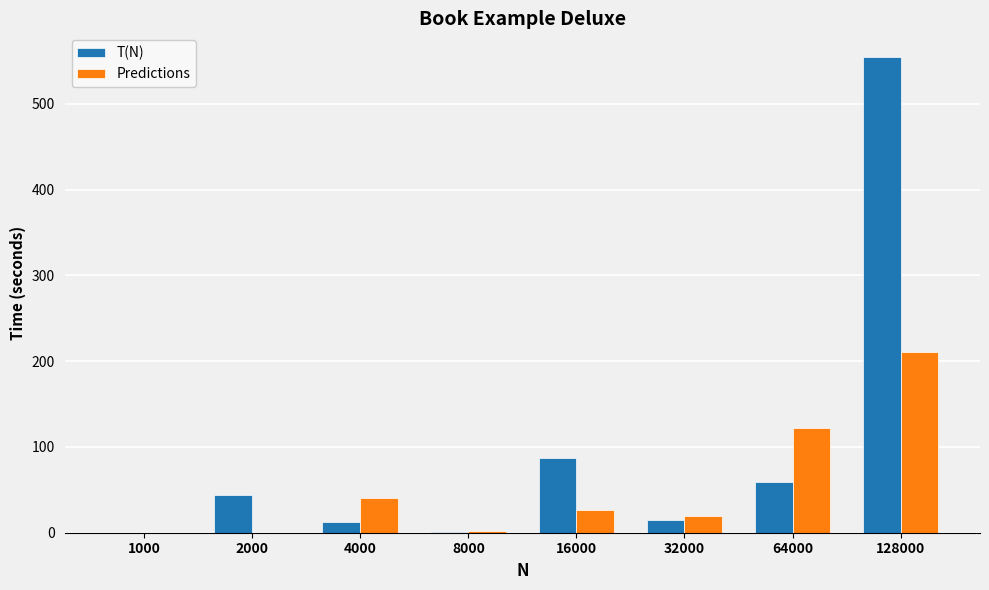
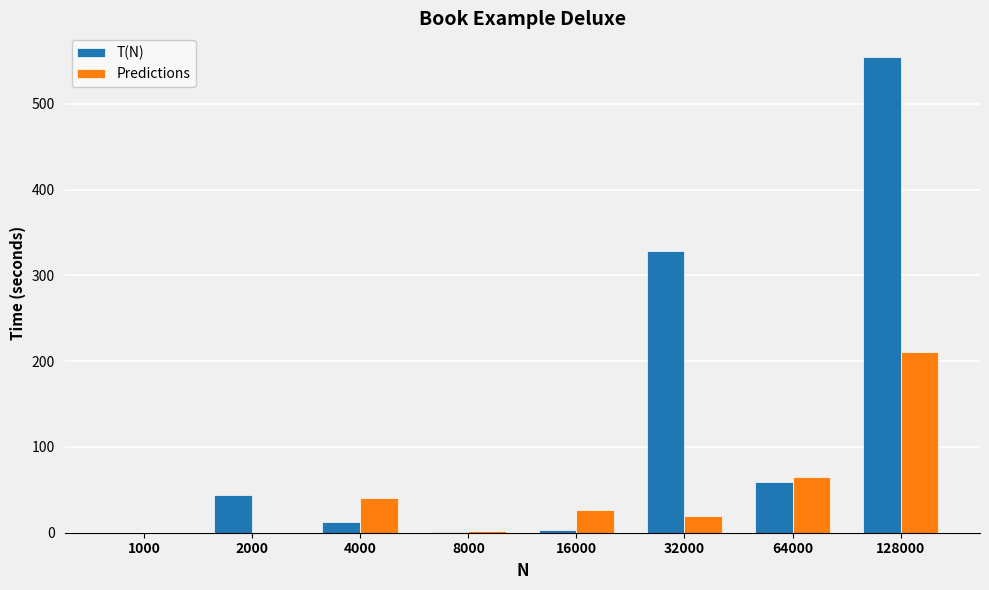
T(N), 16000: 90 -> 0
T(N), 32000: 10 -> 330
Predictions, 64000: 120 -> 60
